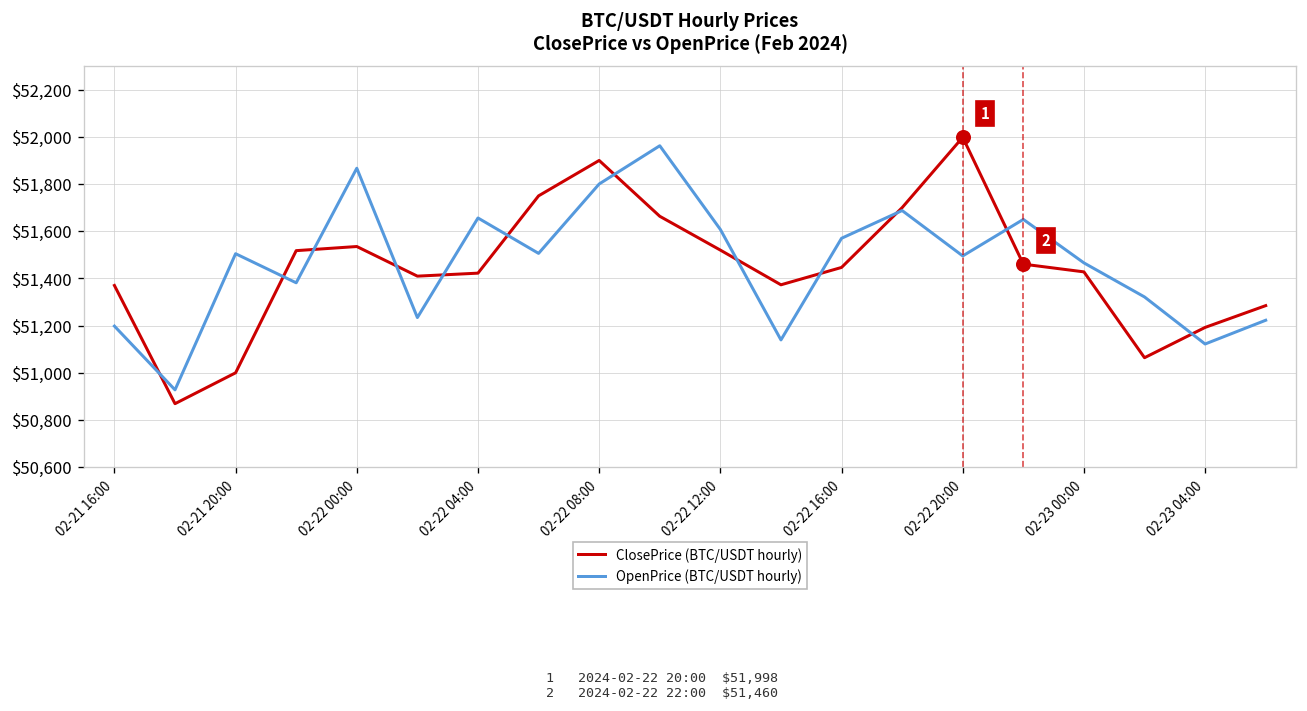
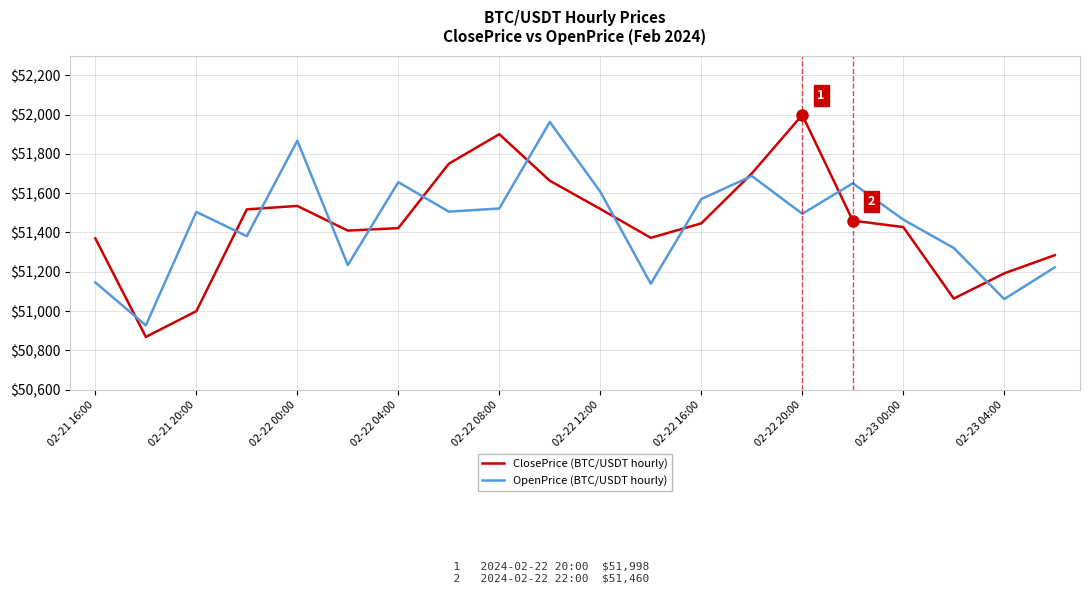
OpenPrice (BTC/USDT hourly), 02-21 16:00: $51,200 -> $51,150
OpenPrice (BTC/USDT hourly), 02-22 08:00: $51,800 -> $51,520
OpenPrice (BTC/USDT hourly), 02-23 04:00: $51,120 -> $51,060
